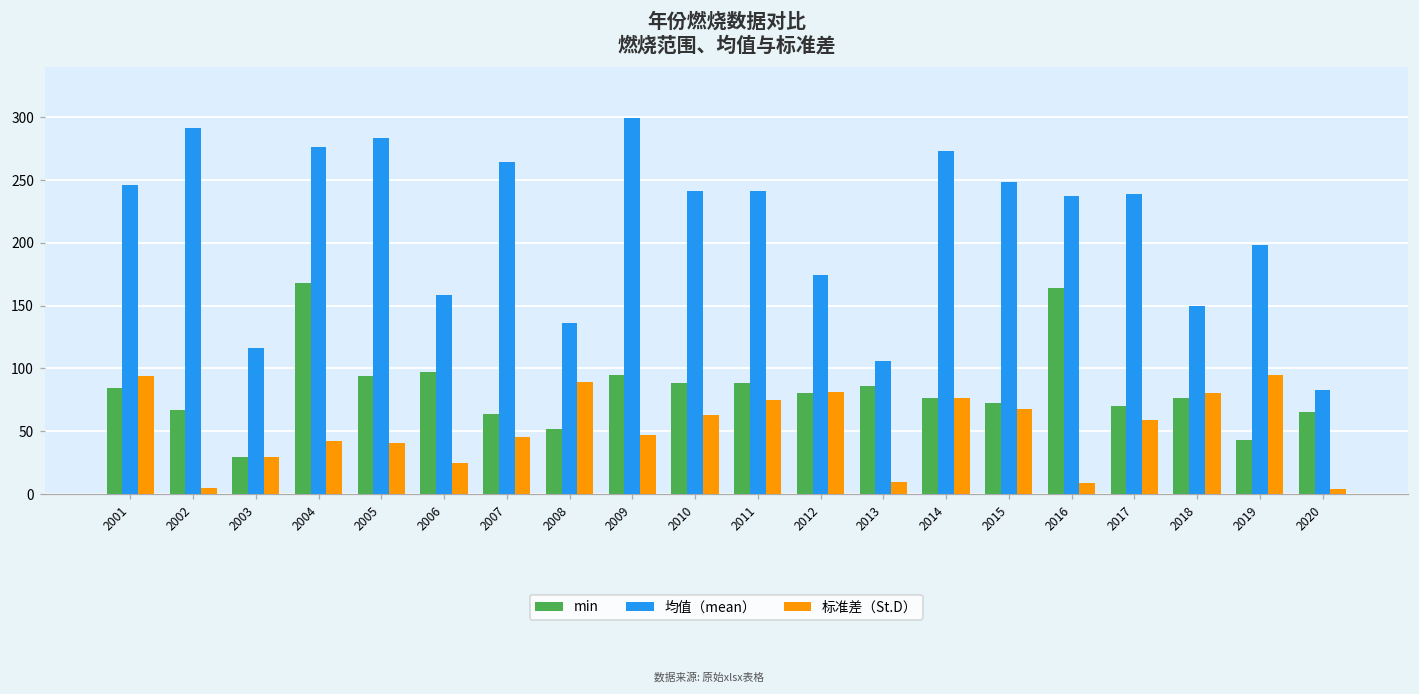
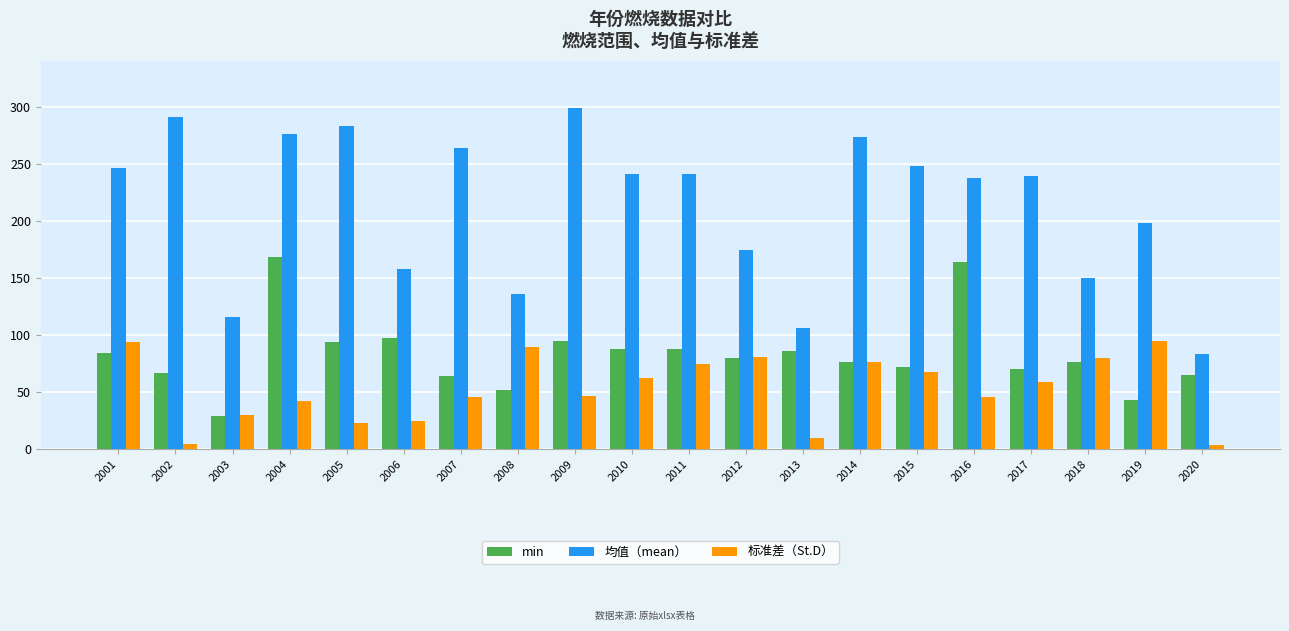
标准差（St.D）, 2005: 40 -> 23
标准差（St.D）, 2016: 8 -> 46
